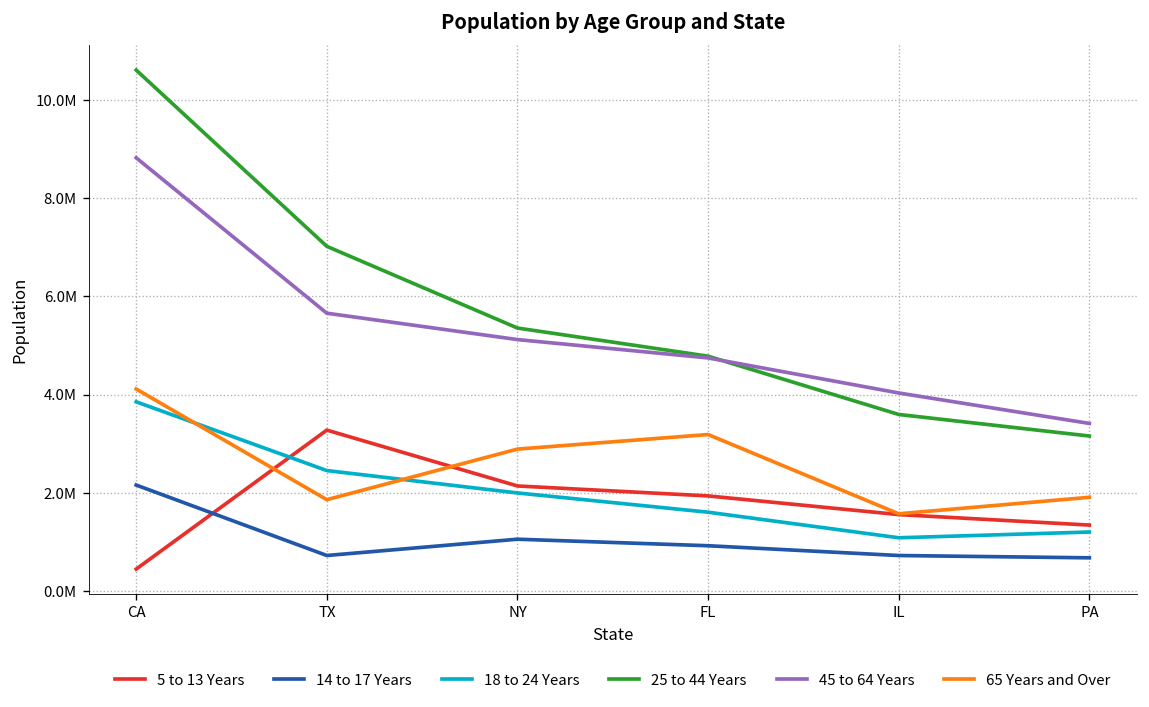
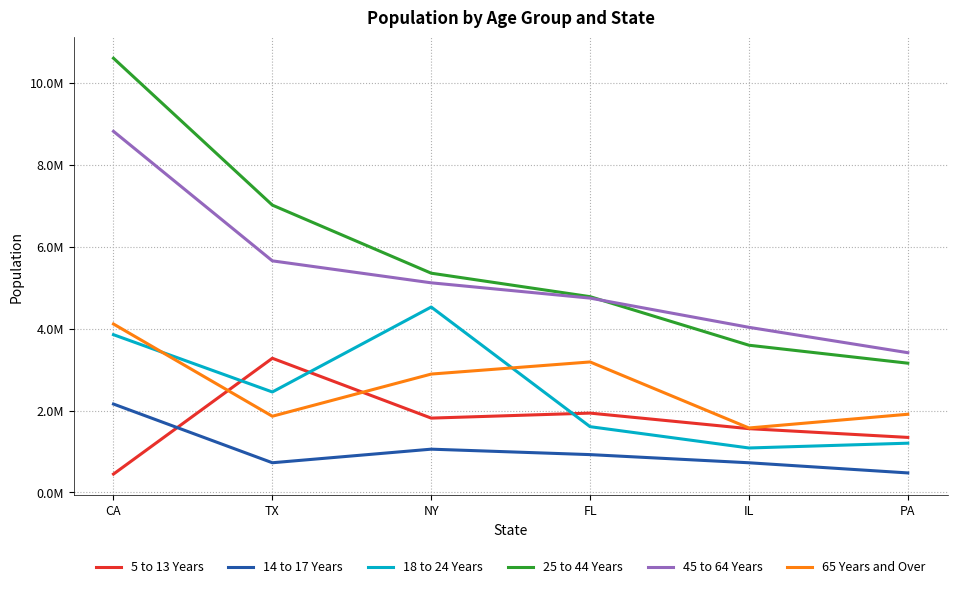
5 to 13 Years, NY: 2100000 -> 1800000
18 to 24 Years, NY: 2000000 -> 4500000
14 to 17 Years, PA: 700000 -> 500000
